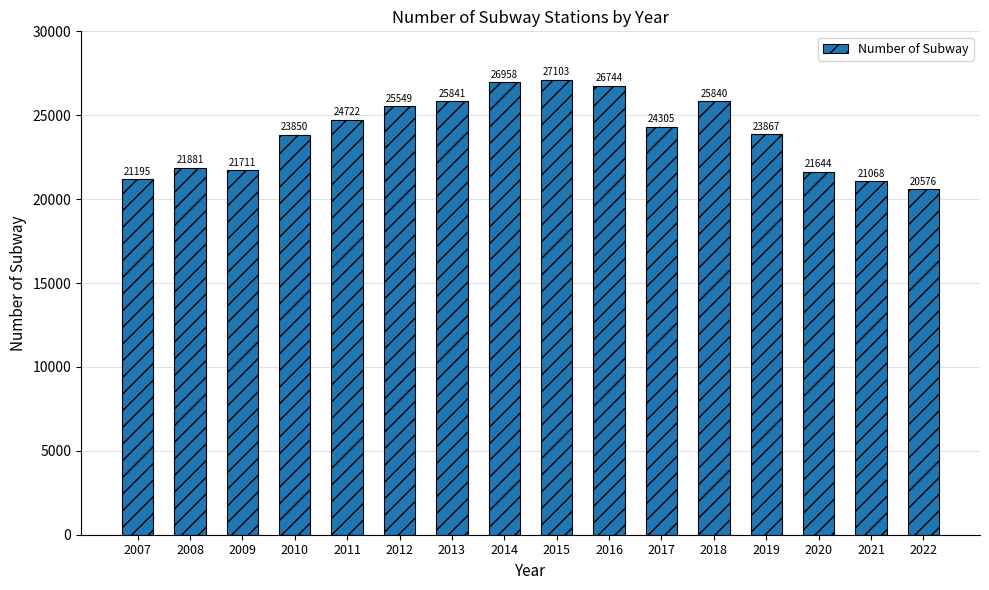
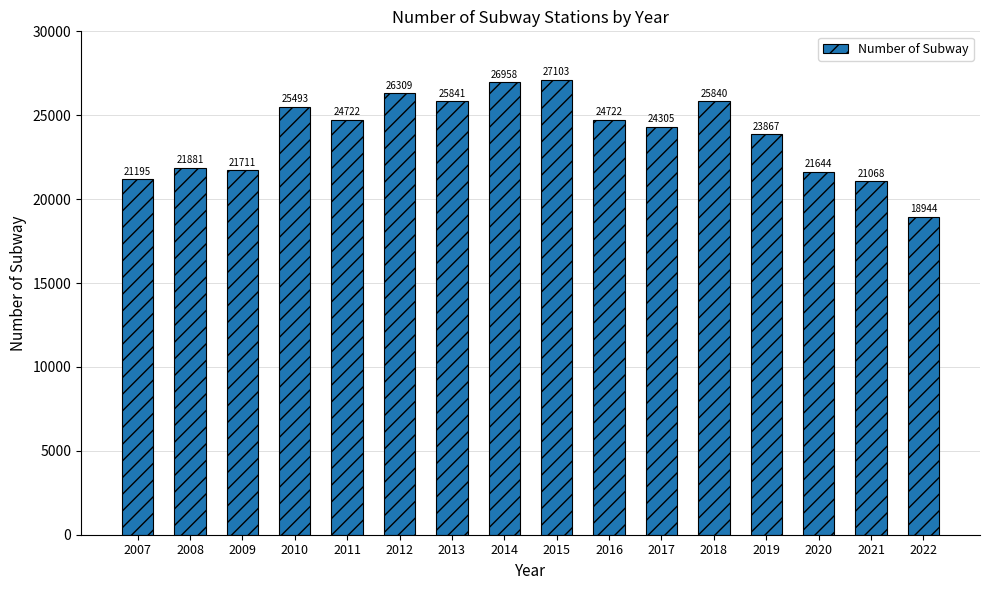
2010: 23850 -> 25493
2012: 25549 -> 26309
2016: 26744 -> 24722
2022: 20576 -> 18944
